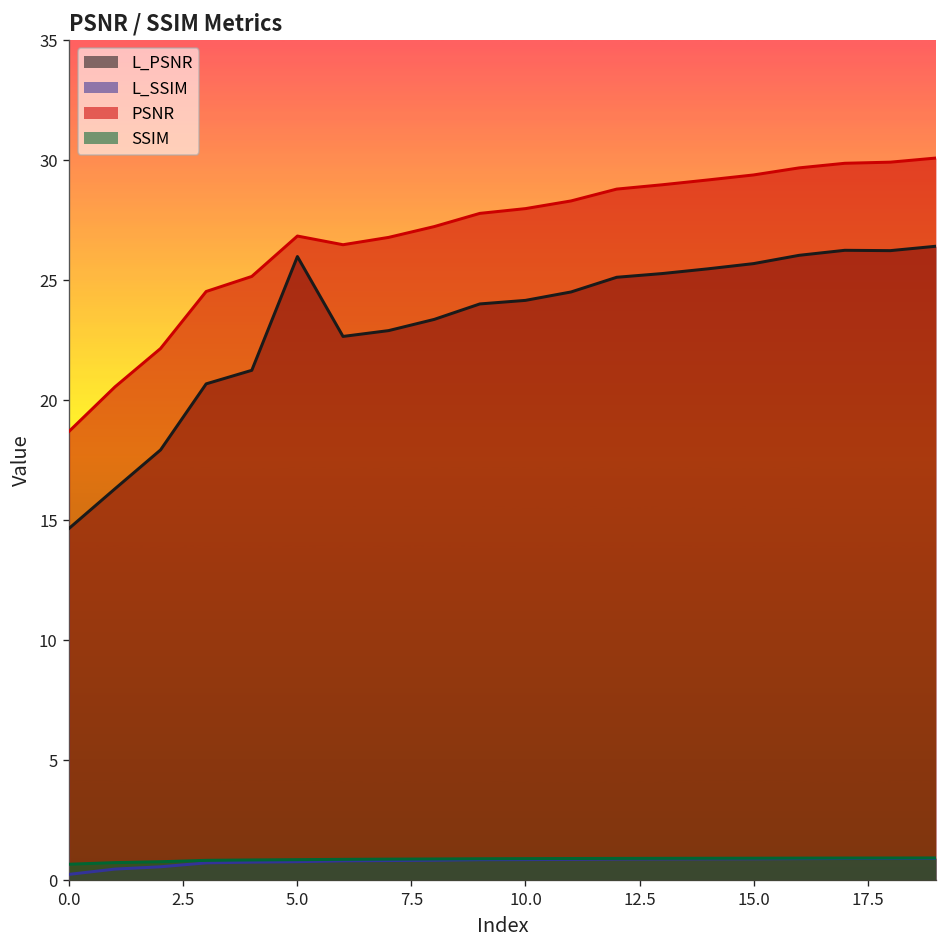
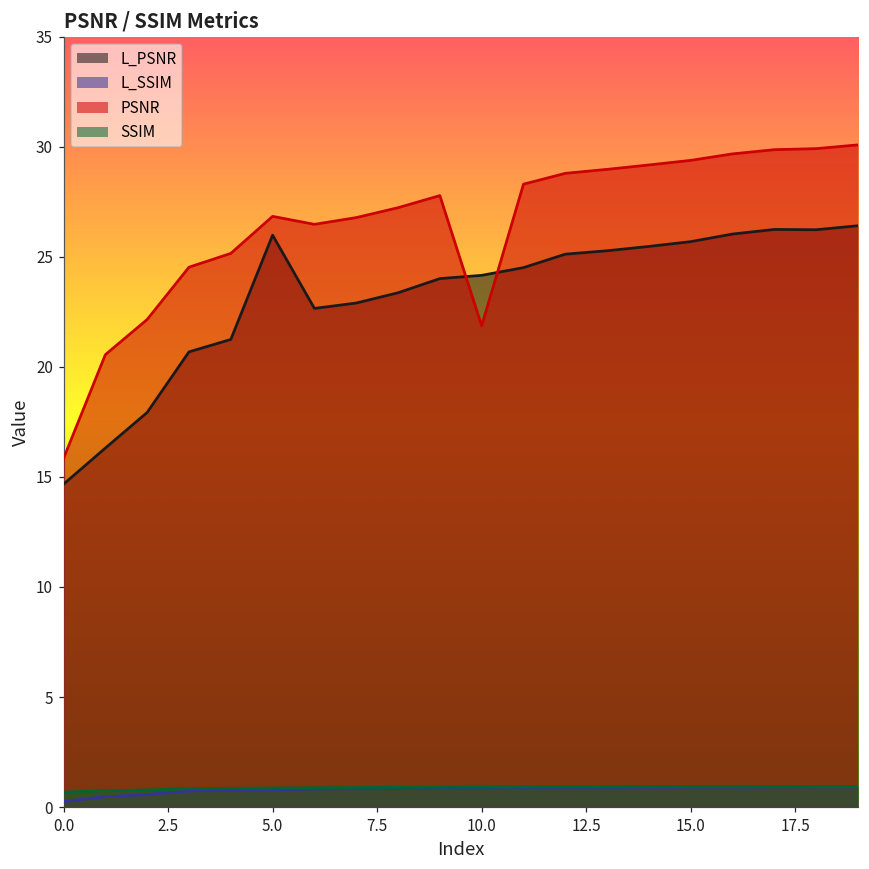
PSNR, 0.0: 18.7 -> 15.8
PSNR, 10.0: 28.0 -> 21.9
